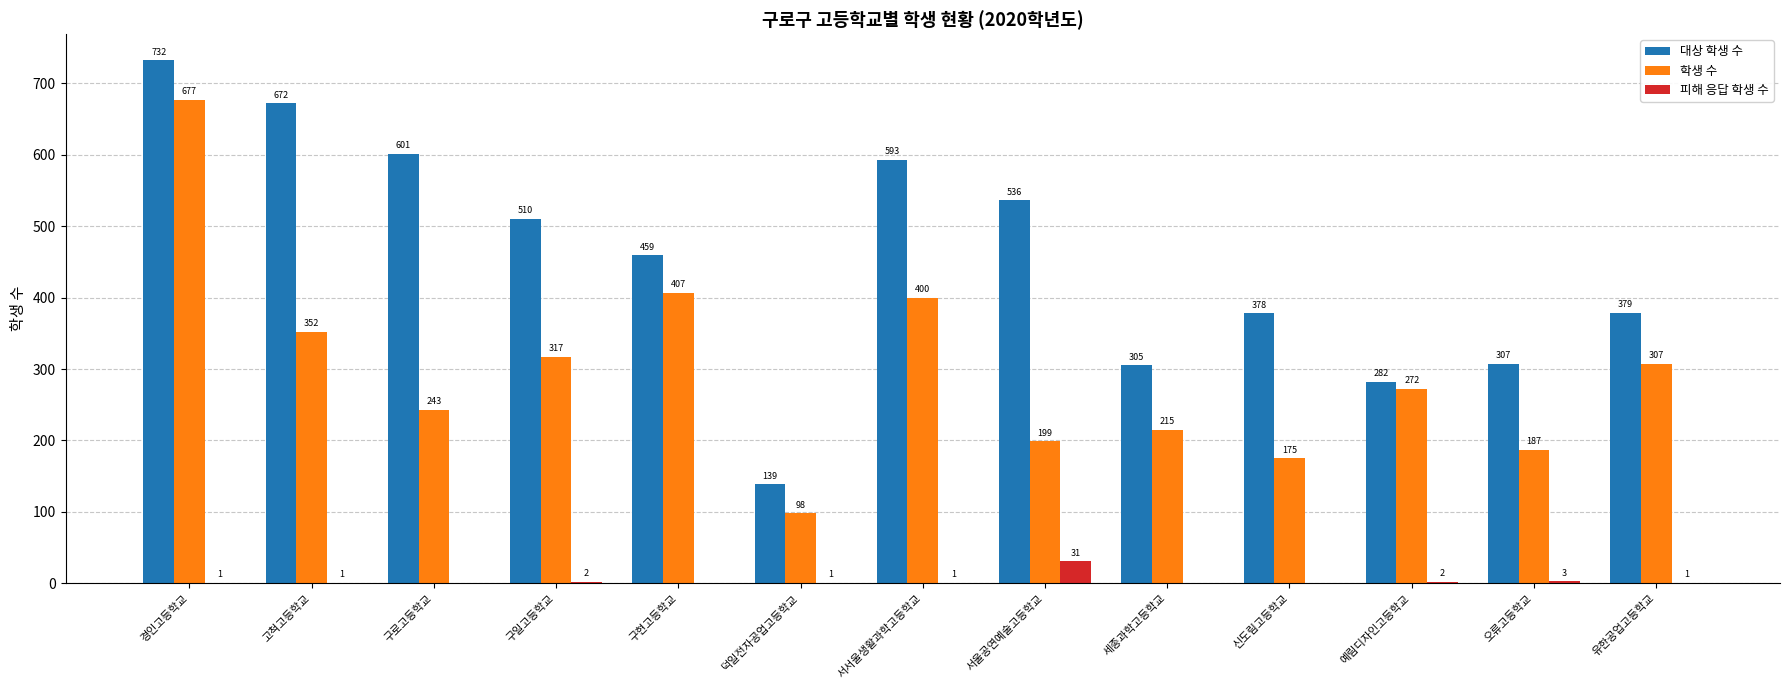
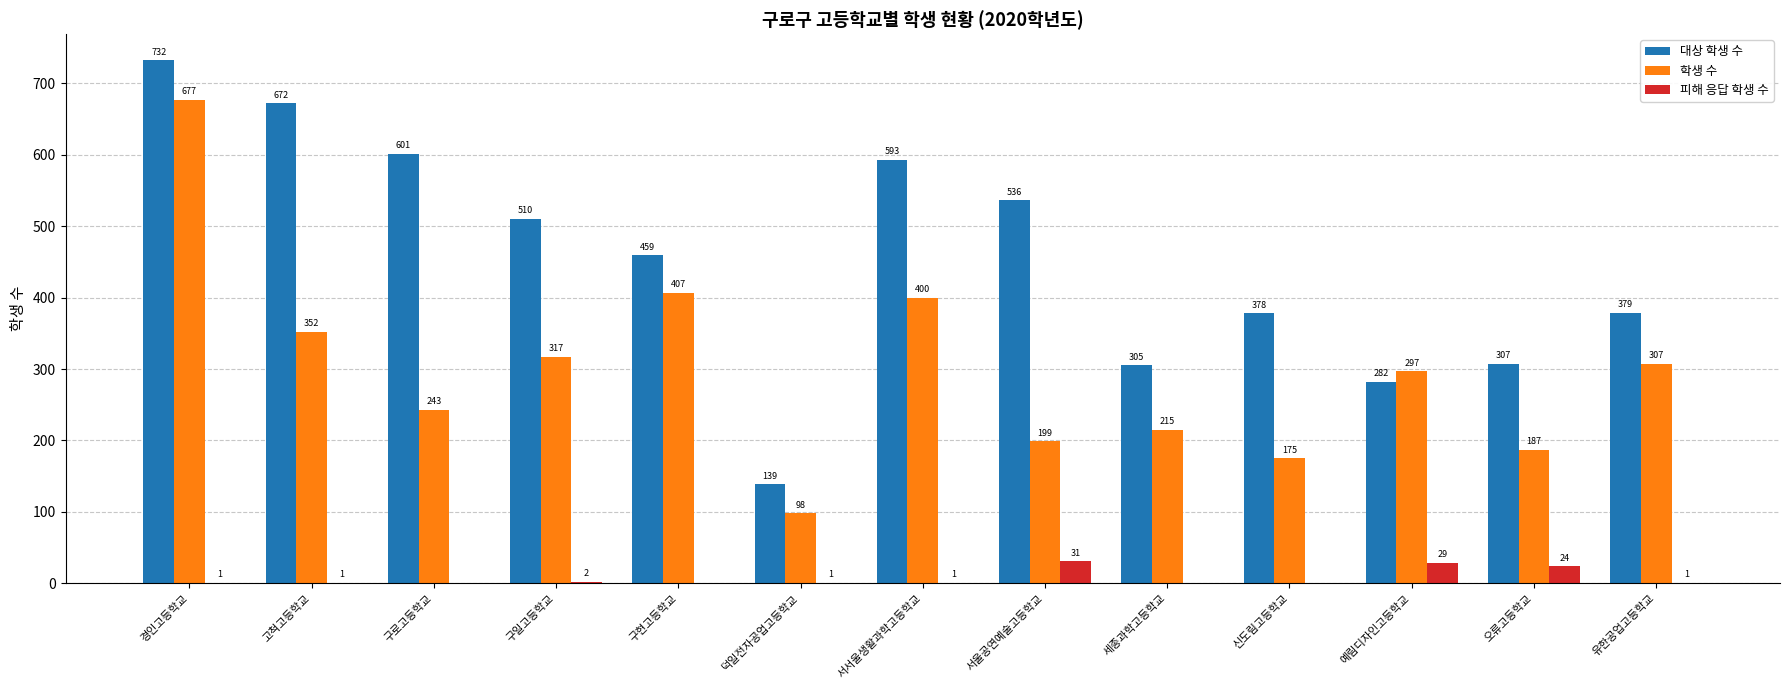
학생 수, 예림디자인고등학교: 272 -> 297
피해 응답 학생 수, 예림디자인고등학교: 2 -> 29
피해 응답 학생 수, 오류고등학교: 3 -> 24
